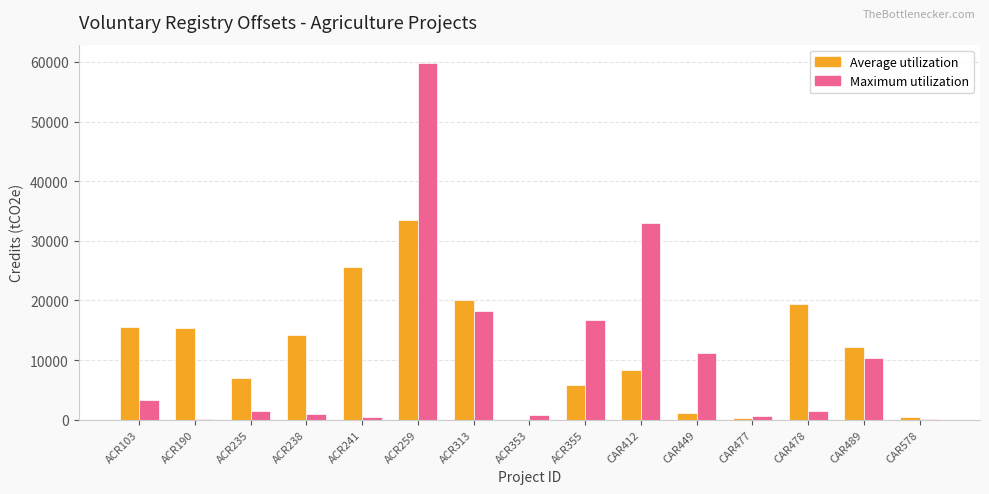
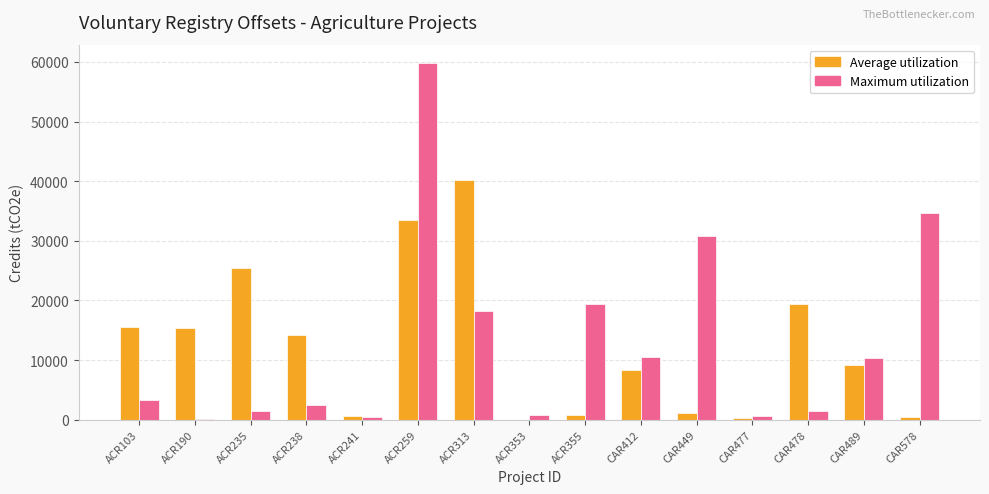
Average utilization, ACR235: 7000 -> 25000
Maximum utilization, ACR238: 1000 -> 2000
Average utilization, ACR241: 26000 -> 1000
Average utilization, ACR313: 20000 -> 40000
Average utilization, ACR355: 6000 -> 1000
Maximum utilization, ACR355: 17000 -> 19000
Maximum utilization, CAR412: 33000 -> 11000
Maximum utilization, CAR449: 11000 -> 31000
Average utilization, CAR489: 12000 -> 9000
Maximum utilization, CAR578: 0 -> 35000
